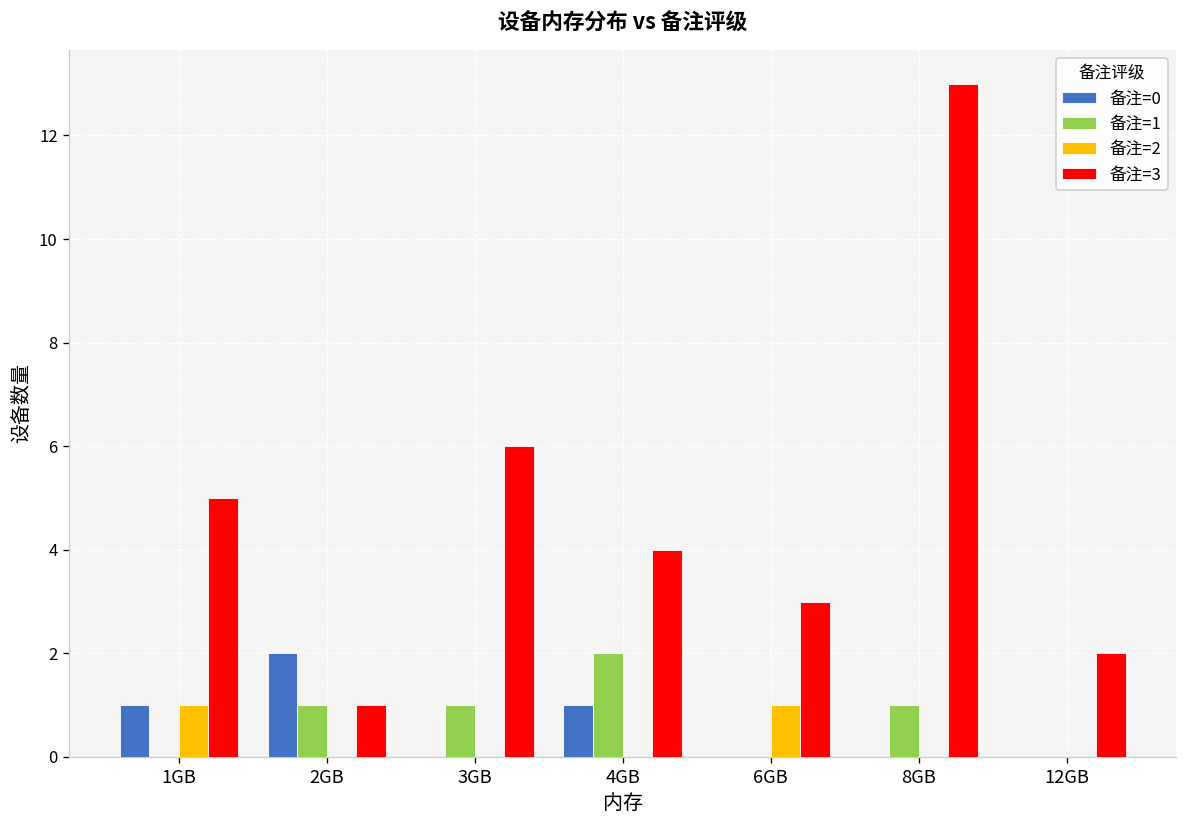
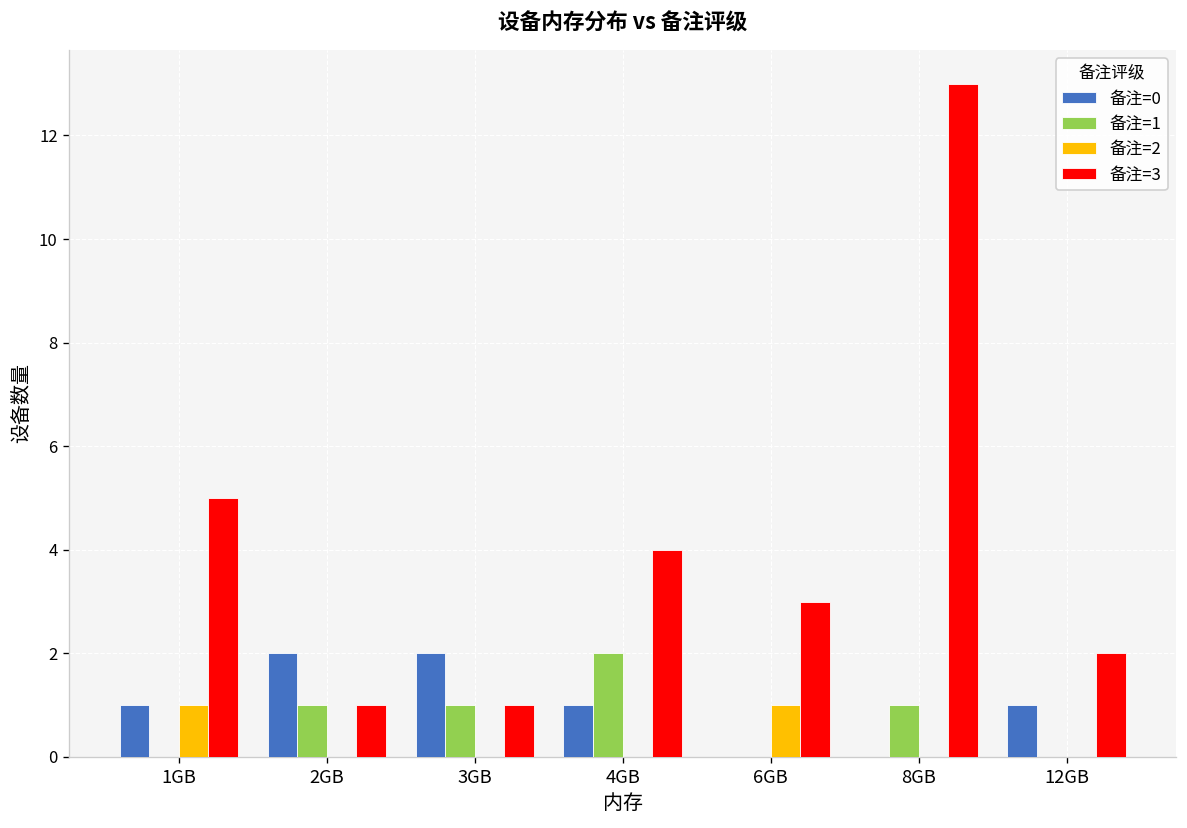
备注=0, 3GB: 0 -> 2
备注=3, 3GB: 6 -> 1
备注=0, 12GB: 0 -> 1
